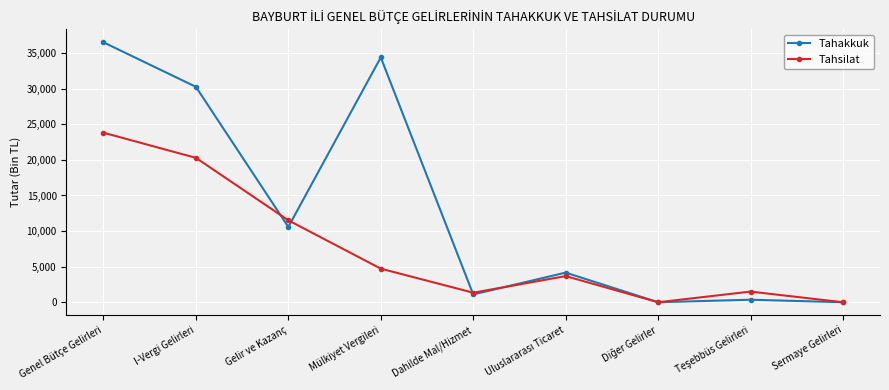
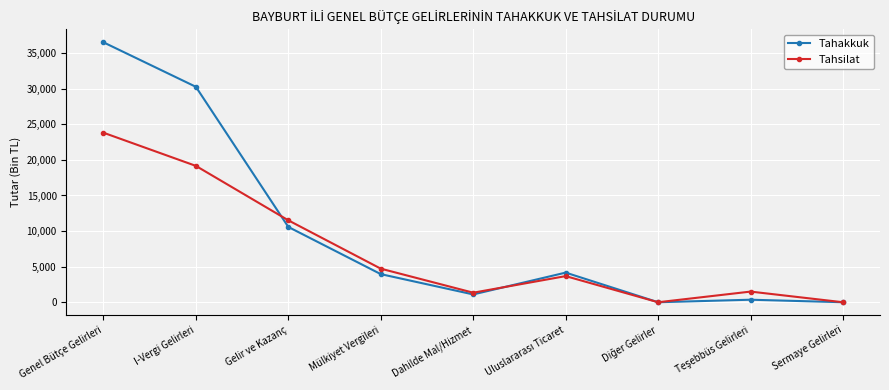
Tahsilat, I-Vergi Gelirleri: 20,000 -> 19,000
Tahakkuk, Mülkiyet Vergileri: 34,000 -> 4,000
